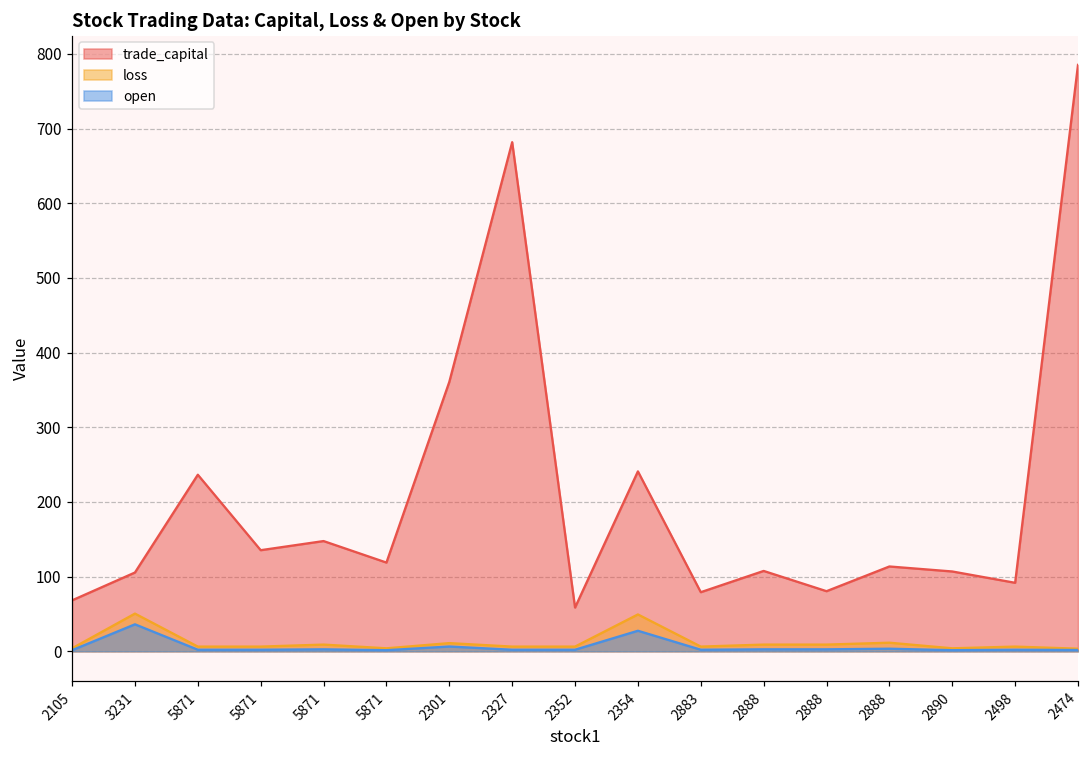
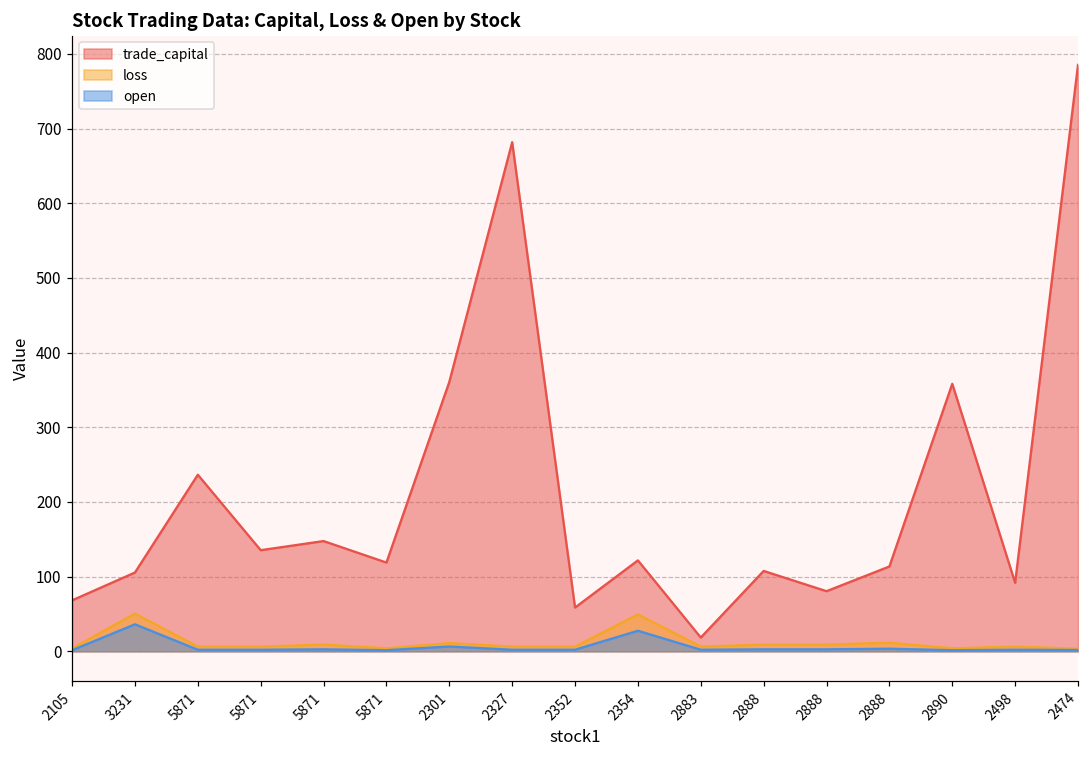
trade_capital, 2354: 240 -> 120
trade_capital, 2883: 80 -> 20
trade_capital, 2890: 110 -> 360
